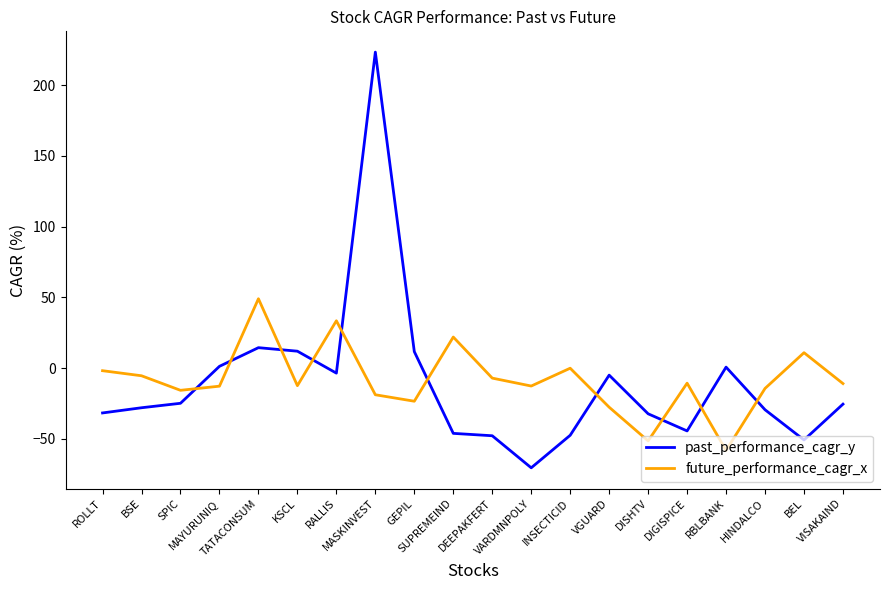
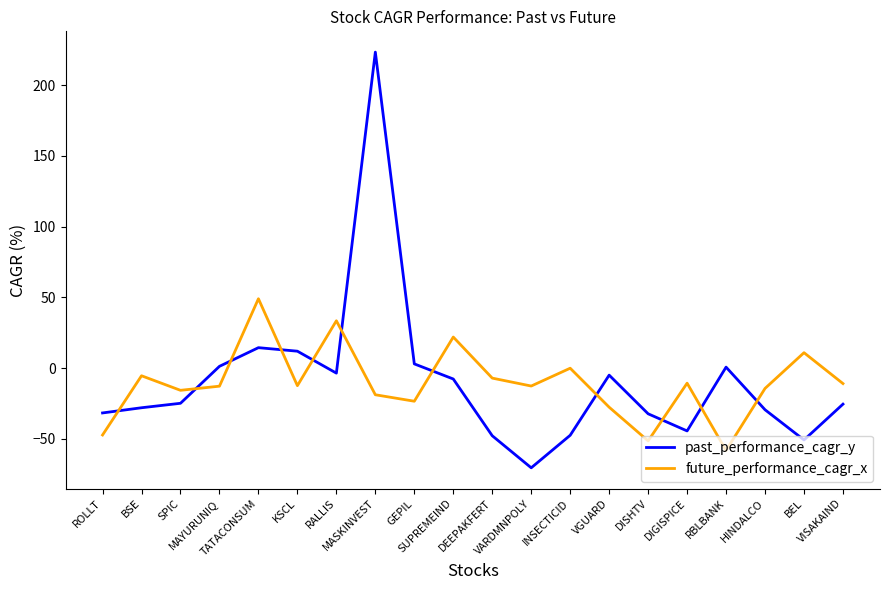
future_performance_cagr_x, ROLLT: -2 -> -47
past_performance_cagr_y, GEPIL: 12 -> 3
past_performance_cagr_y, SUPREMEIND: -46 -> -8
